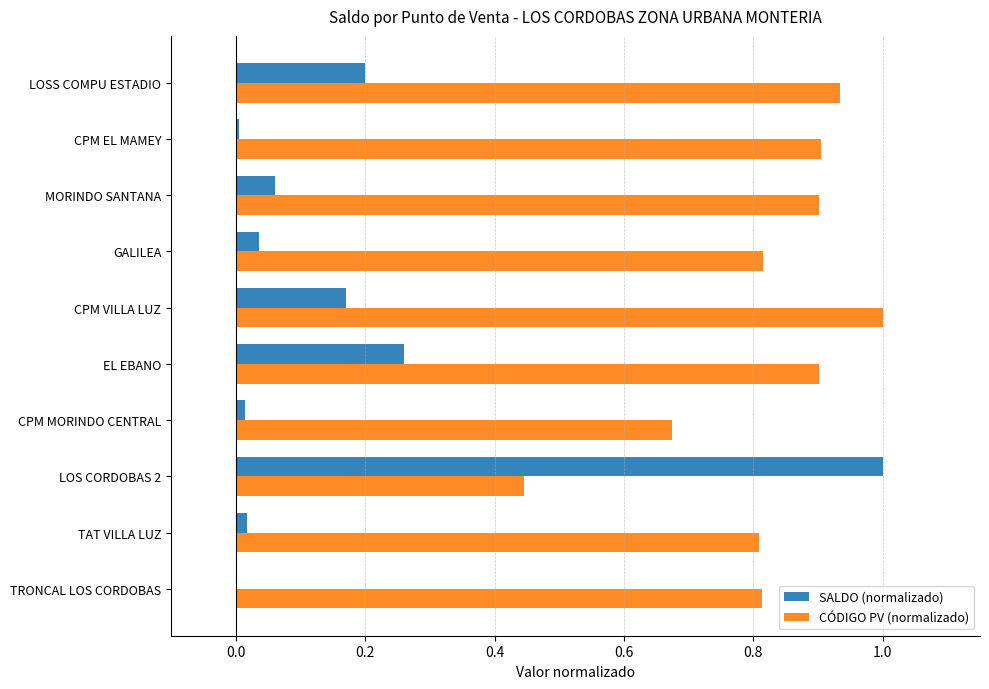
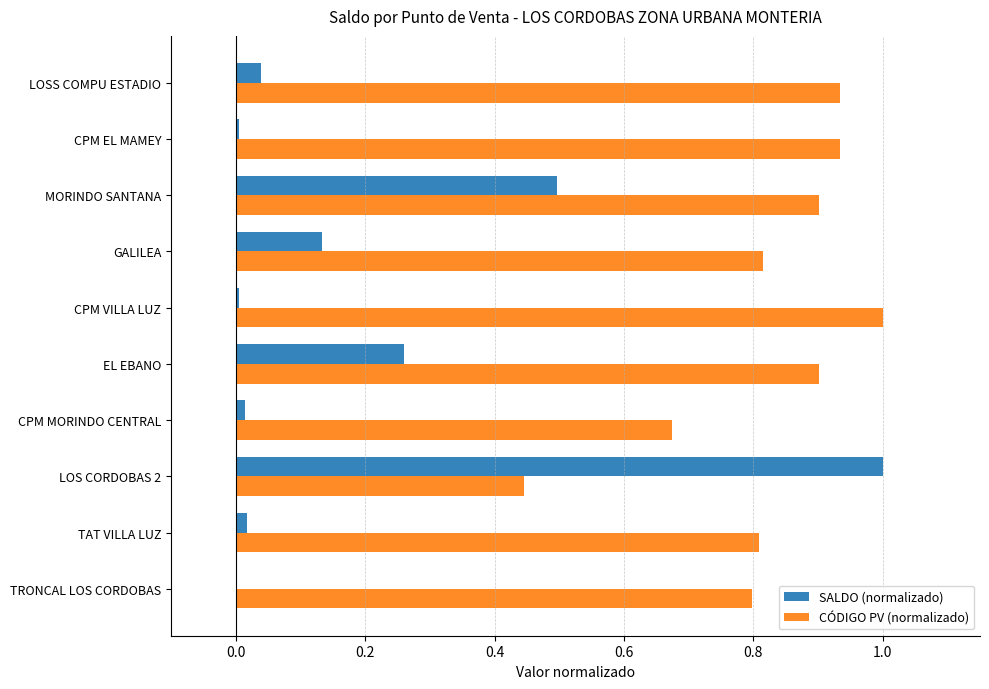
SALDO (normalizado), LOSS COMPU ESTADIO: 0.20 -> 0.04
CÓDIGO PV (normalizado), CPM EL MAMEY: 0.91 -> 0.93
SALDO (normalizado), MORINDO SANTANA: 0.06 -> 0.50
SALDO (normalizado), GALILEA: 0.04 -> 0.13
SALDO (normalizado), CPM VILLA LUZ: 0.17 -> 0.00
CÓDIGO PV (normalizado), TRONCAL LOS CORDOBAS: 0.81 -> 0.80
